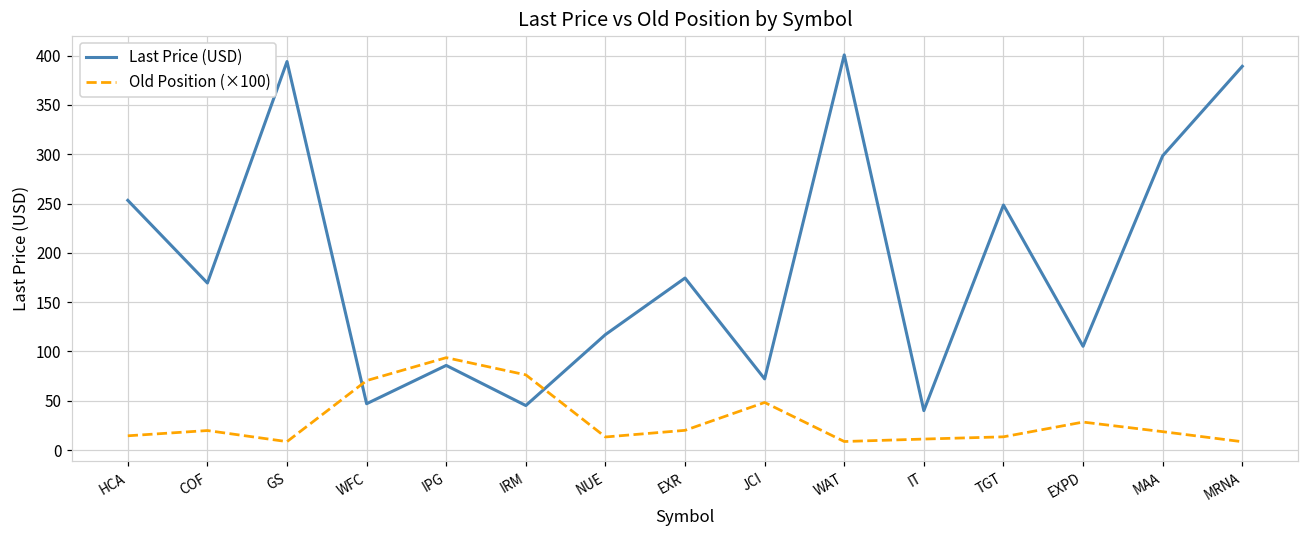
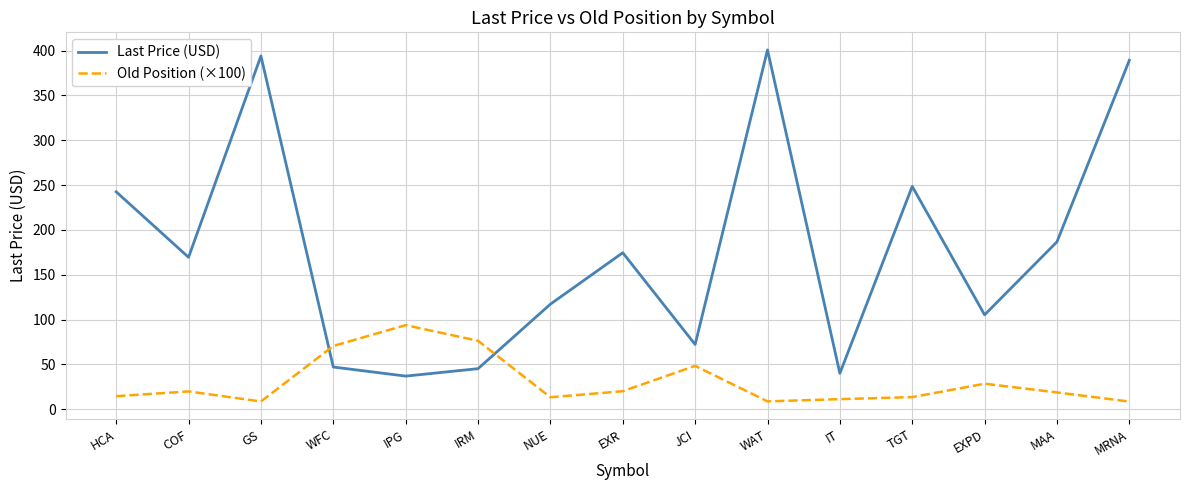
Last Price (USD), HCA: 250 -> 240
Last Price (USD), IPG: 90 -> 40
Last Price (USD), MAA: 300 -> 190
